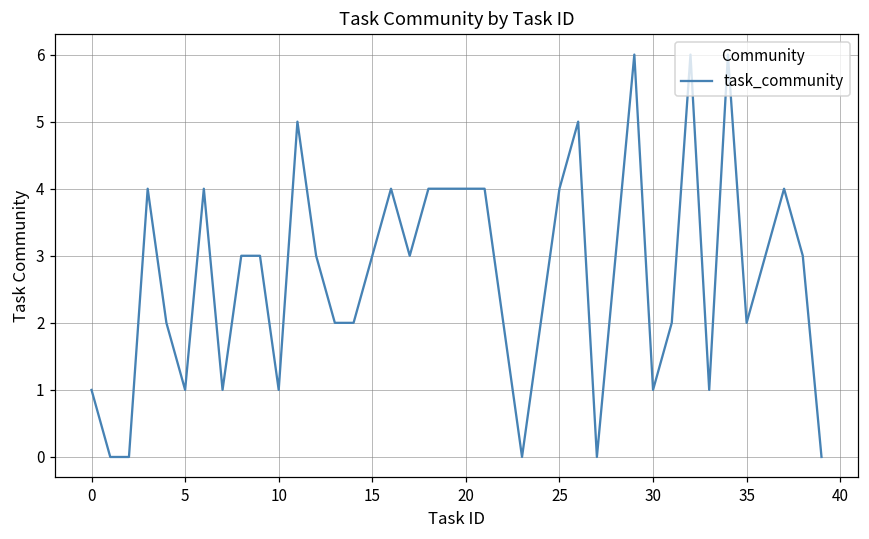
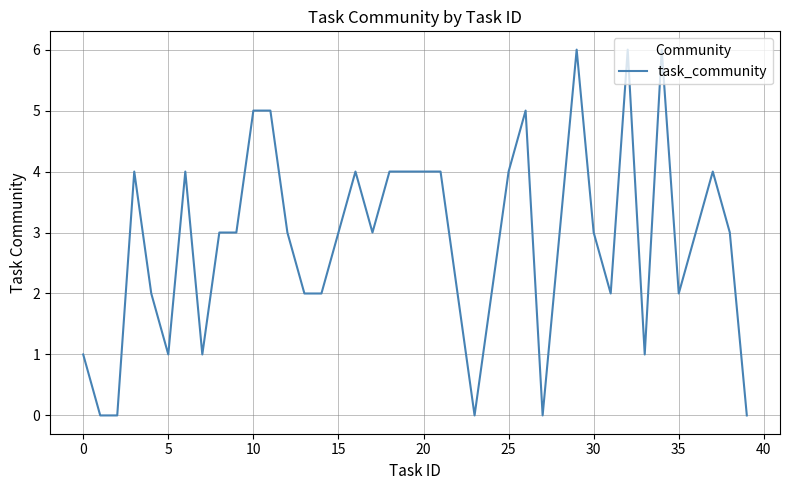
10: 1 -> 5
30: 1 -> 3
